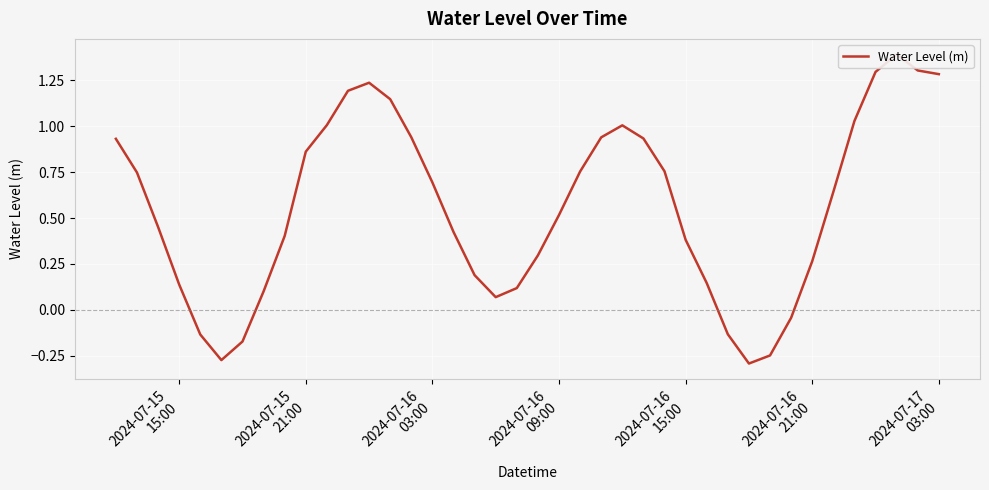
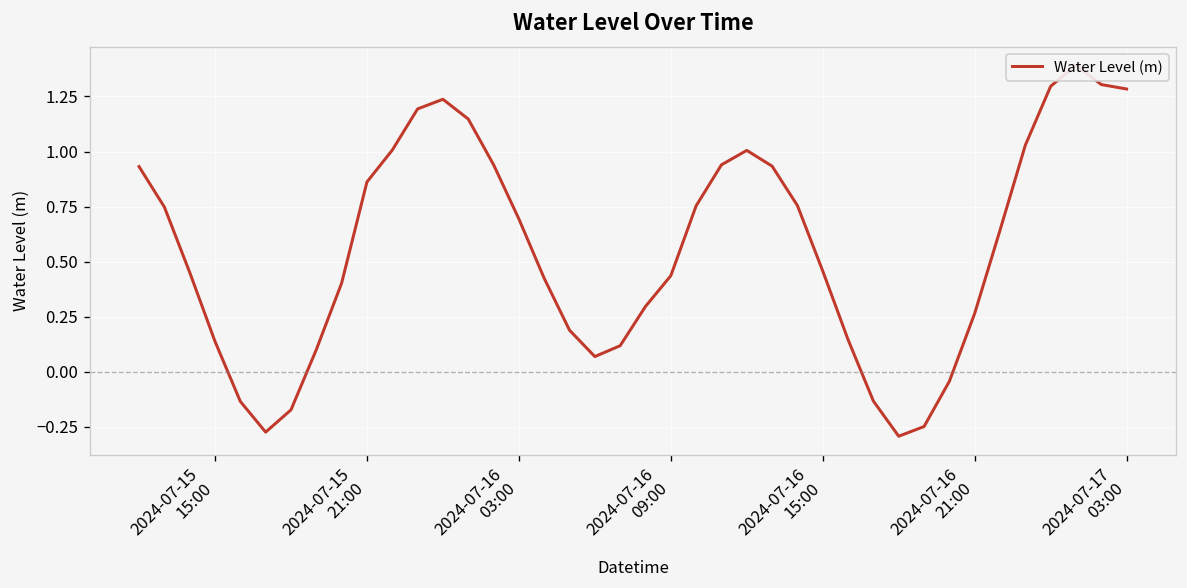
2024-07-16 09:00: 0.52 -> 0.44
2024-07-16 15:00: 0.38 -> 0.46
